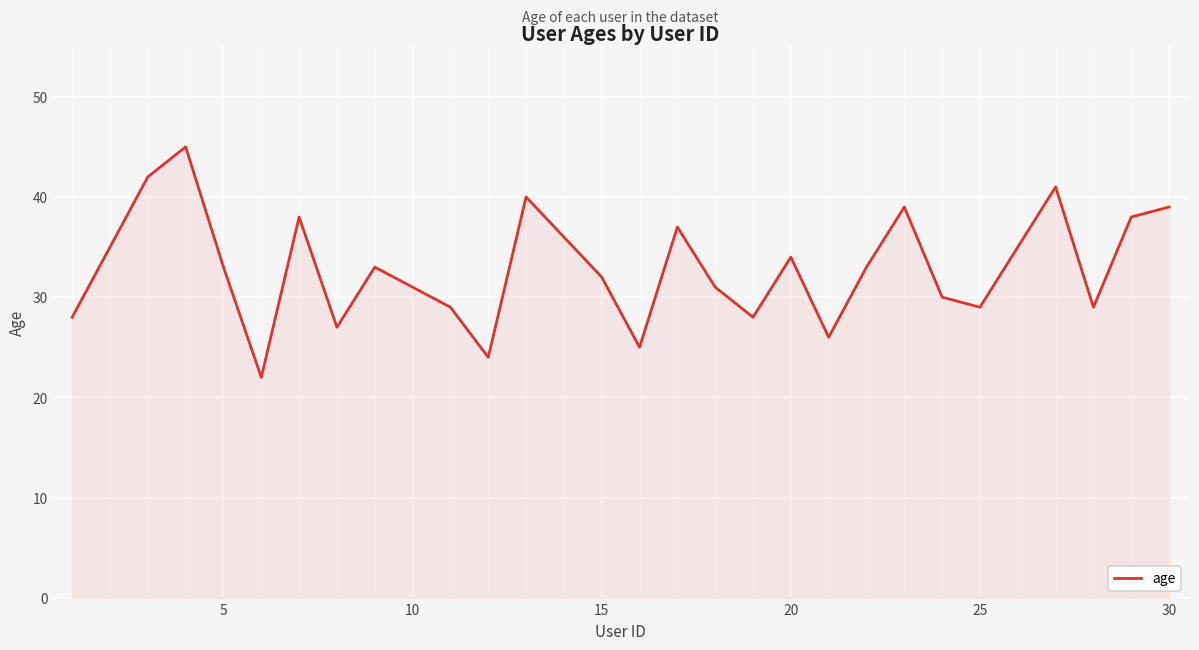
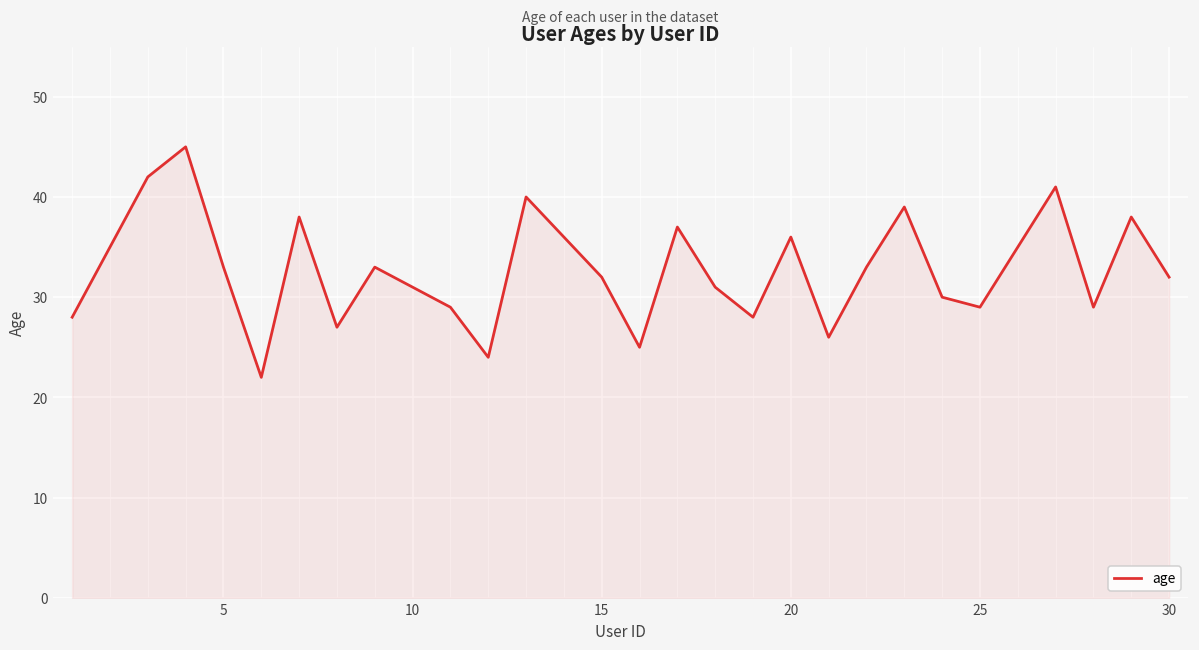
20: 34 -> 36
30: 39 -> 32
